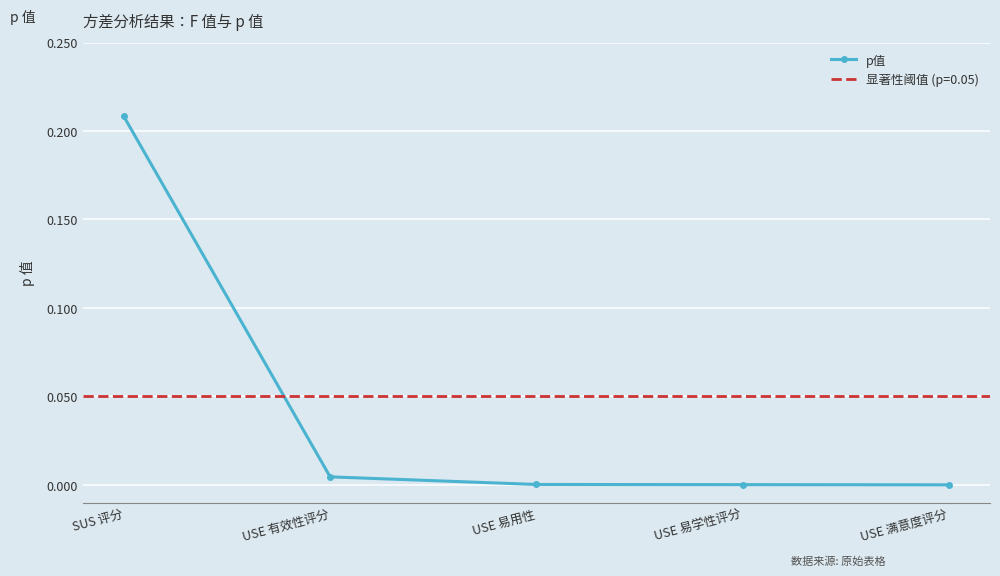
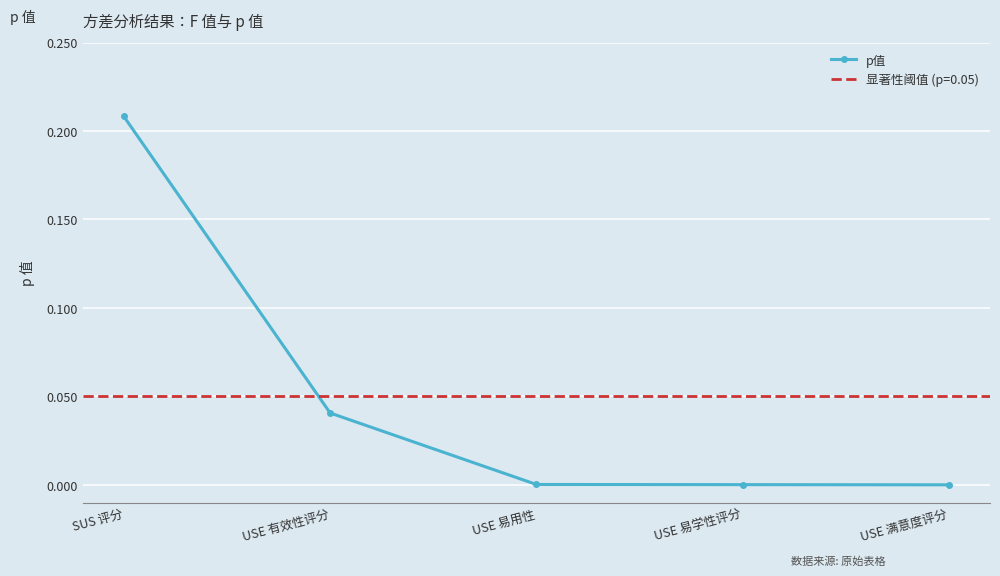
USE 有效性评分: 0.005 -> 0.041
